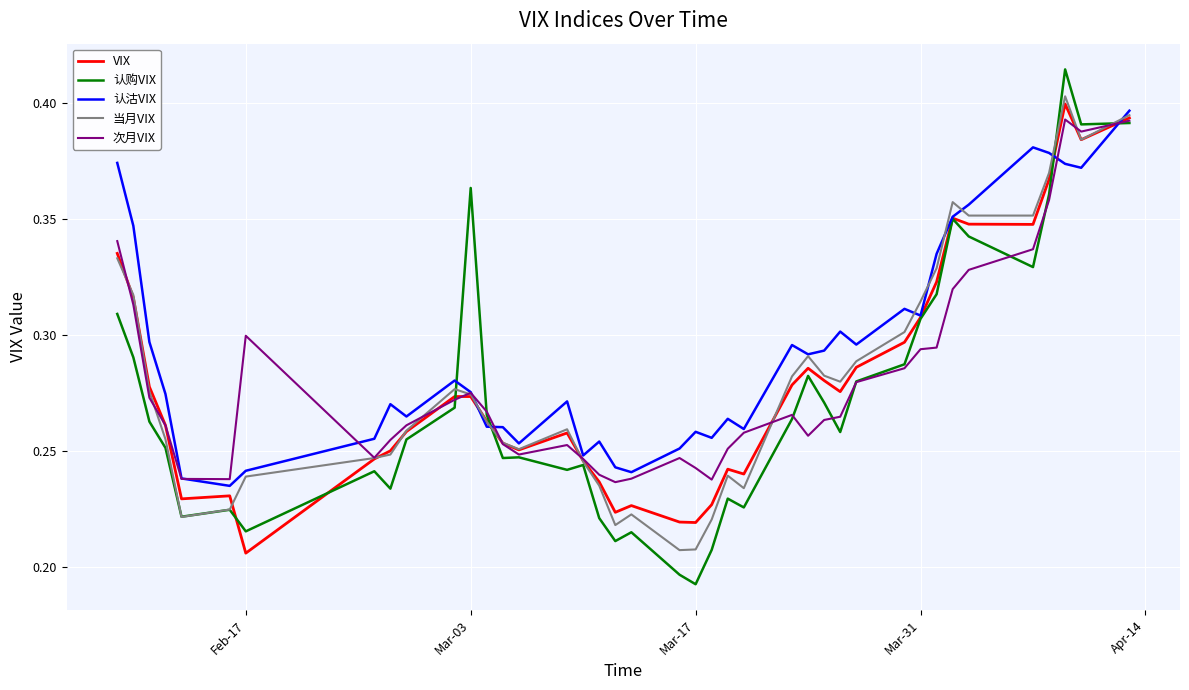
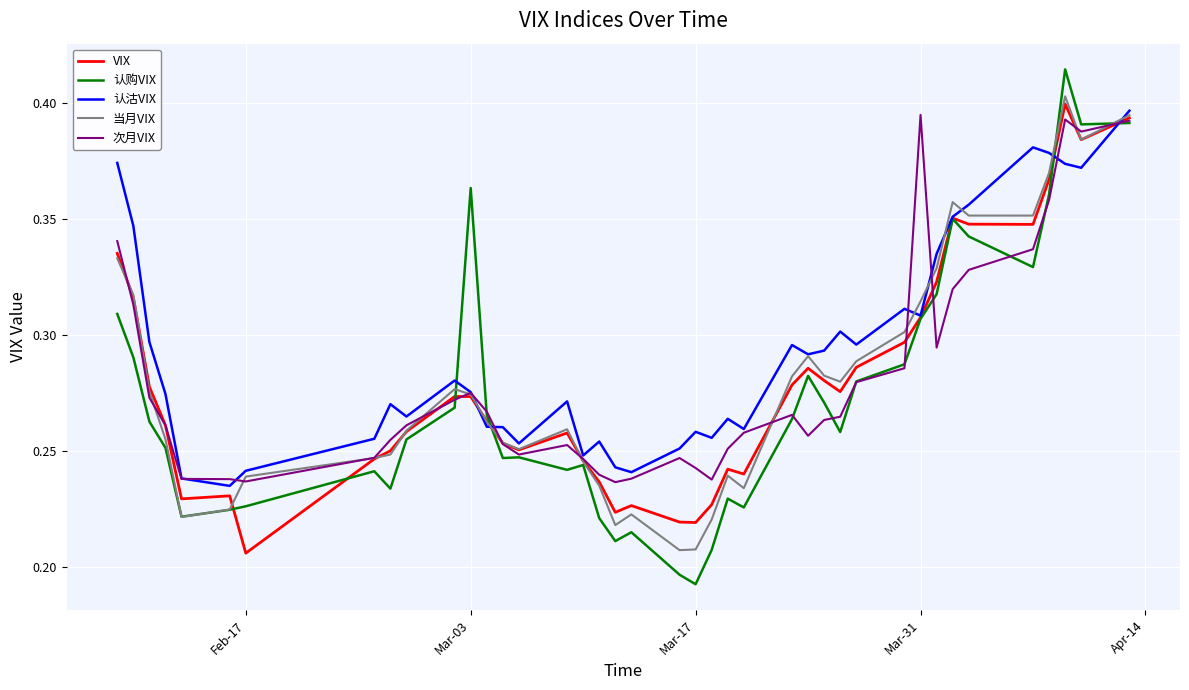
认购VIX, Feb-17: 0.215 -> 0.226
次月VIX, Feb-17: 0.300 -> 0.237
次月VIX, Mar-31: 0.294 -> 0.395
